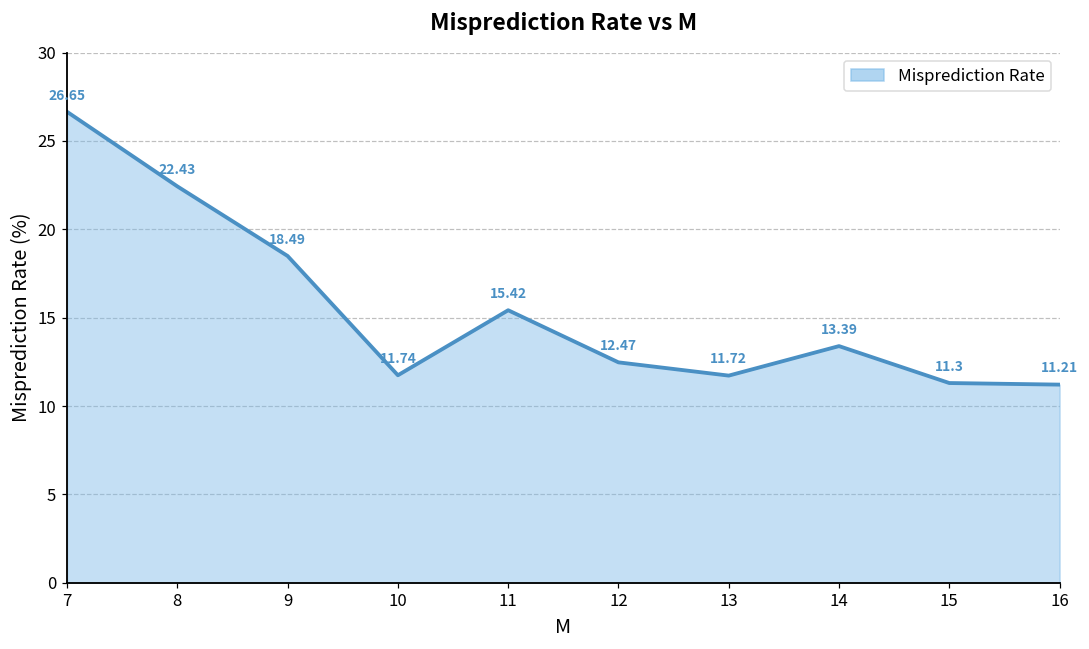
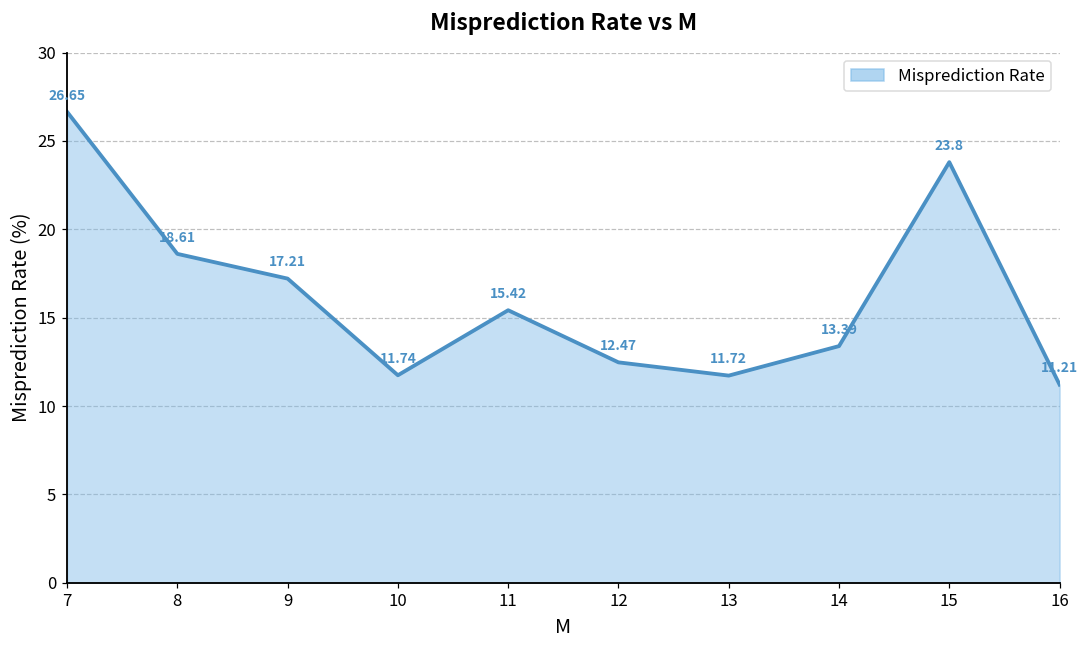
8: 22.43 -> 18.61
9: 18.49 -> 17.21
15: 11.3 -> 23.8
